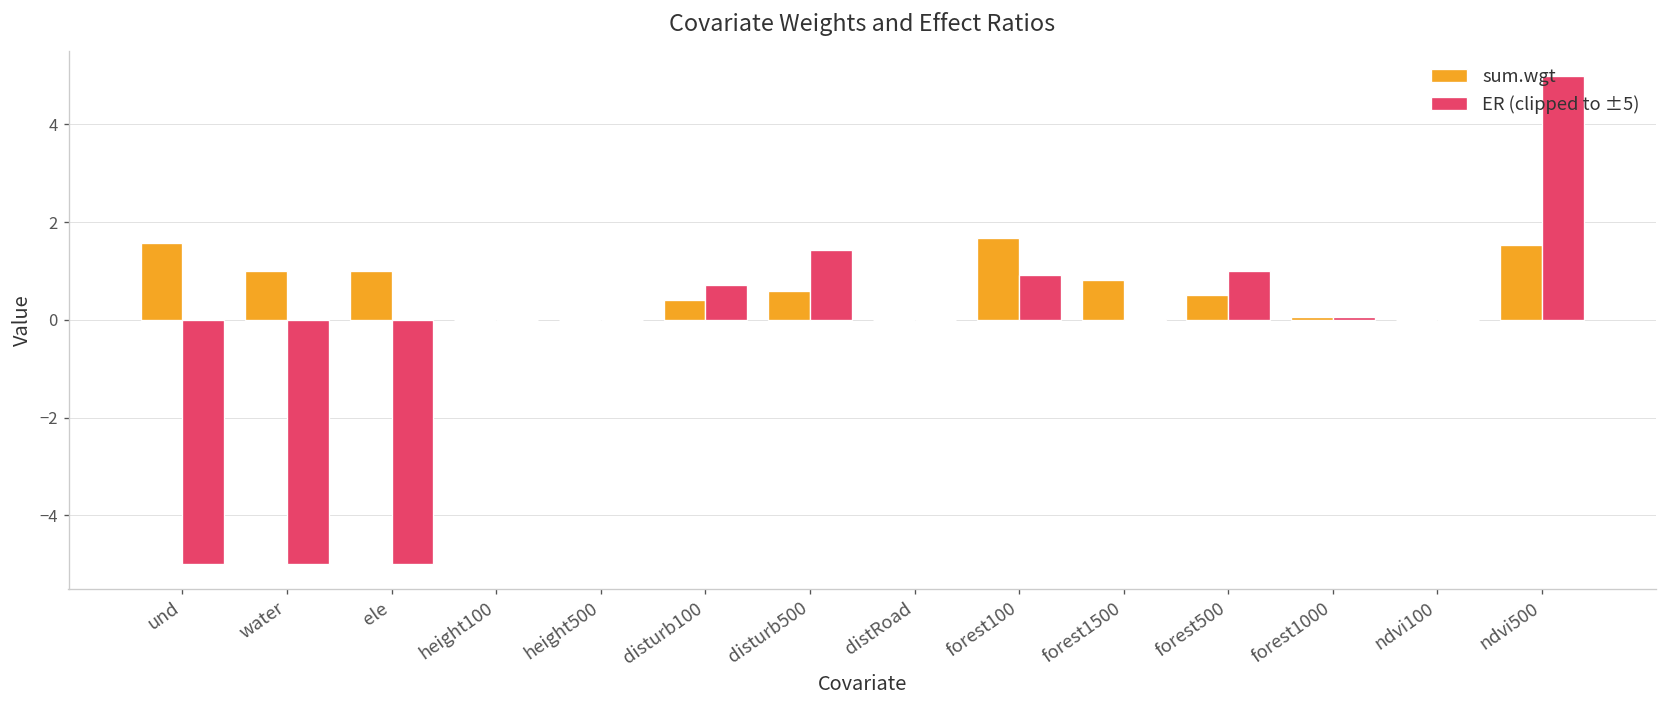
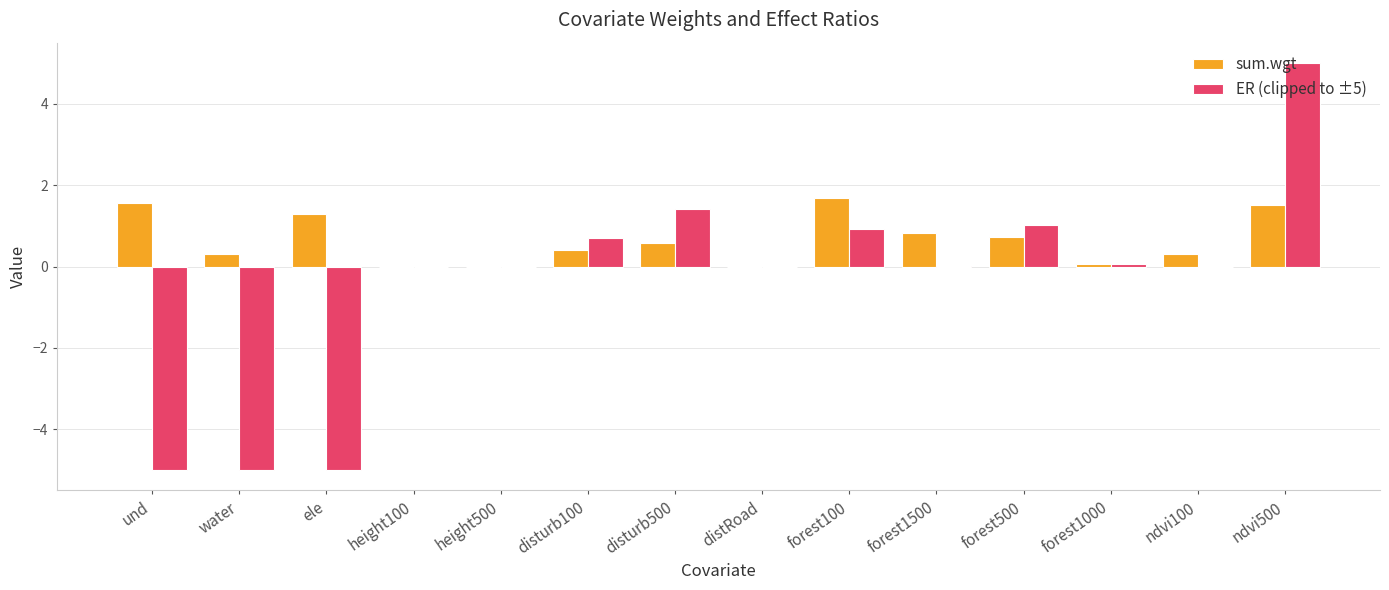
sum.wgt, water: 1.0 -> 0.3
sum.wgt, ele: 1.0 -> 1.3
sum.wgt, forest500: 0.5 -> 0.7
sum.wgt, ndvi100: 0.0 -> 0.3
